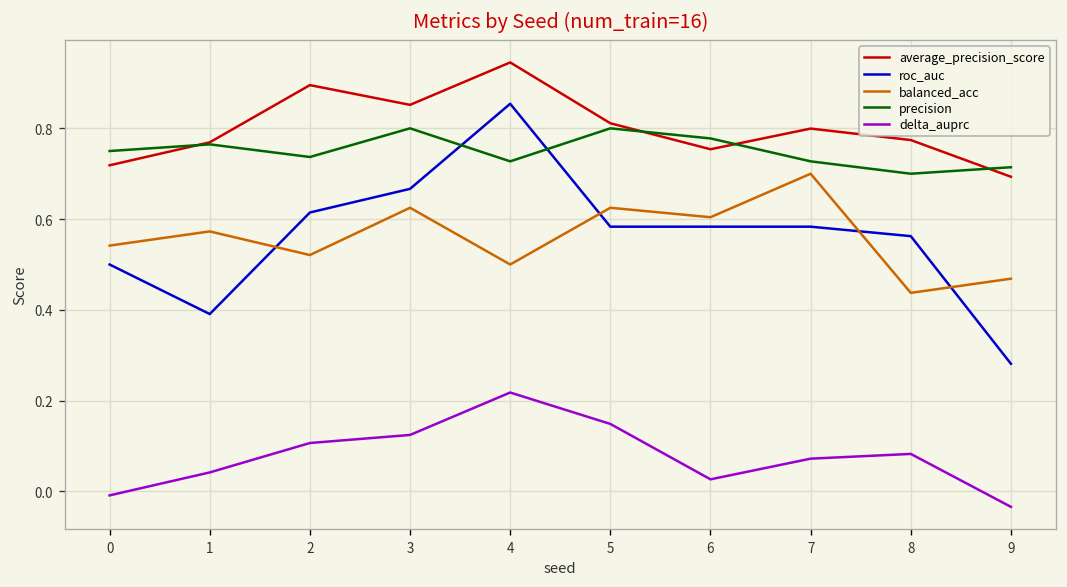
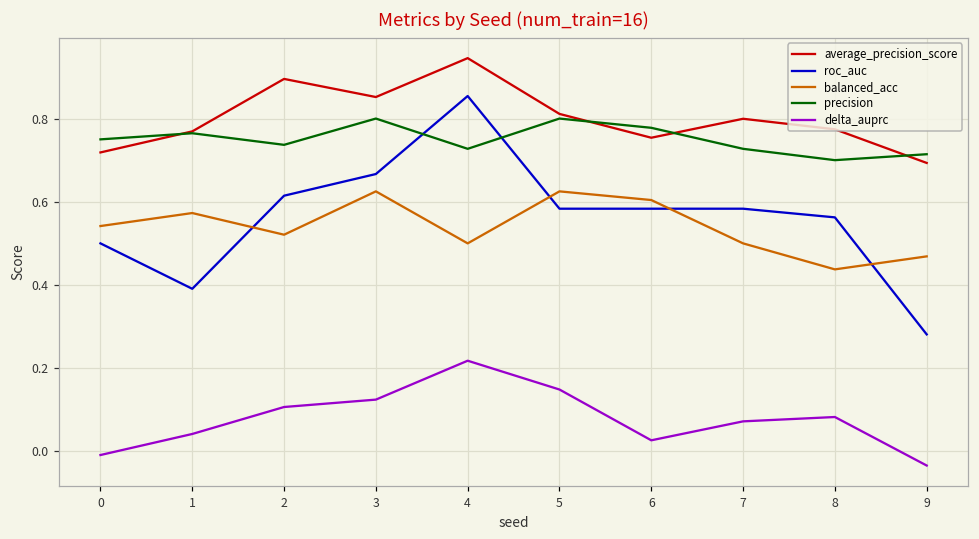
balanced_acc, 7: 0.7 -> 0.5
